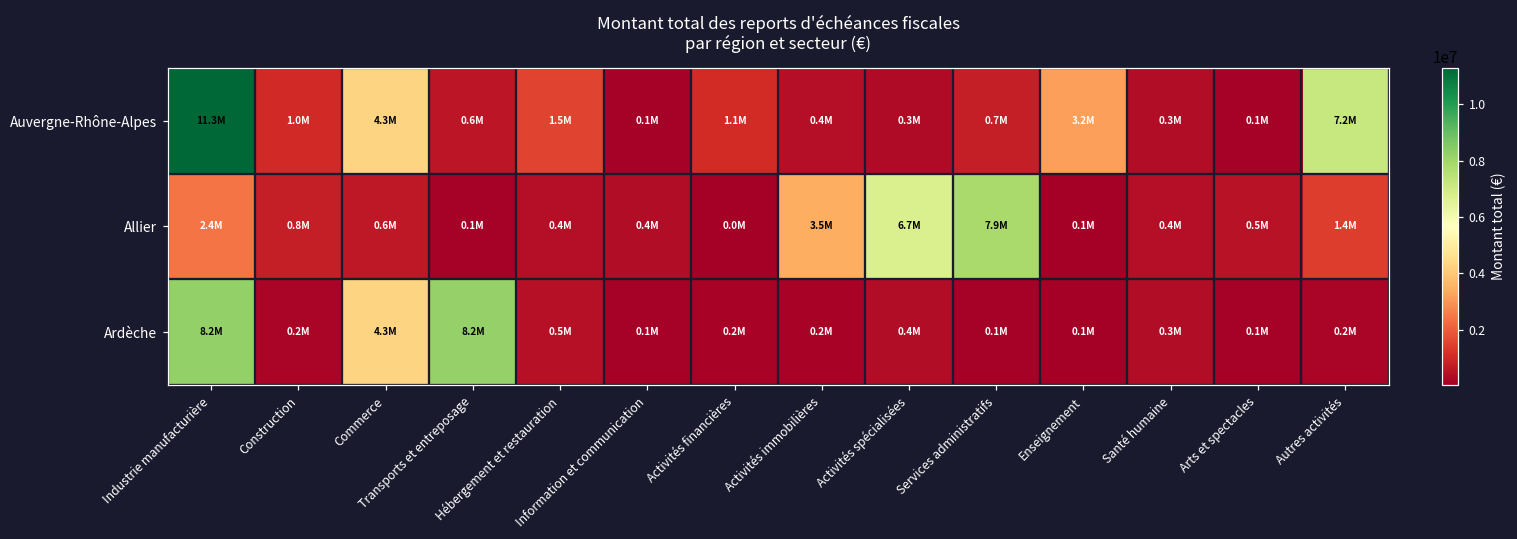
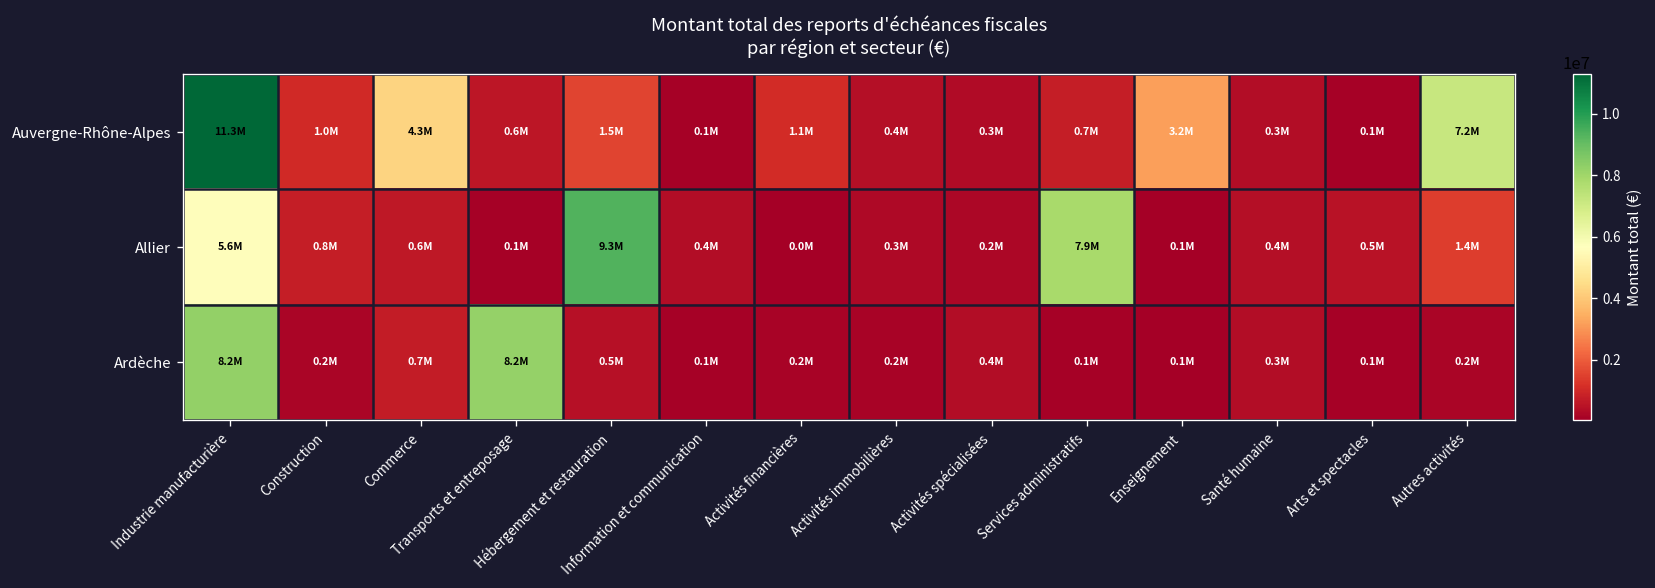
Allier, Industrie manufacturière: 2.4M -> 5.6M
Allier, Hébergement et restauration: 0.4M -> 9.3M
Allier, Activités immobilières: 3.5M -> 0.3M
Allier, Activités spécialisées: 6.7M -> 0.2M
Ardèche, Commerce: 4.3M -> 0.7M
